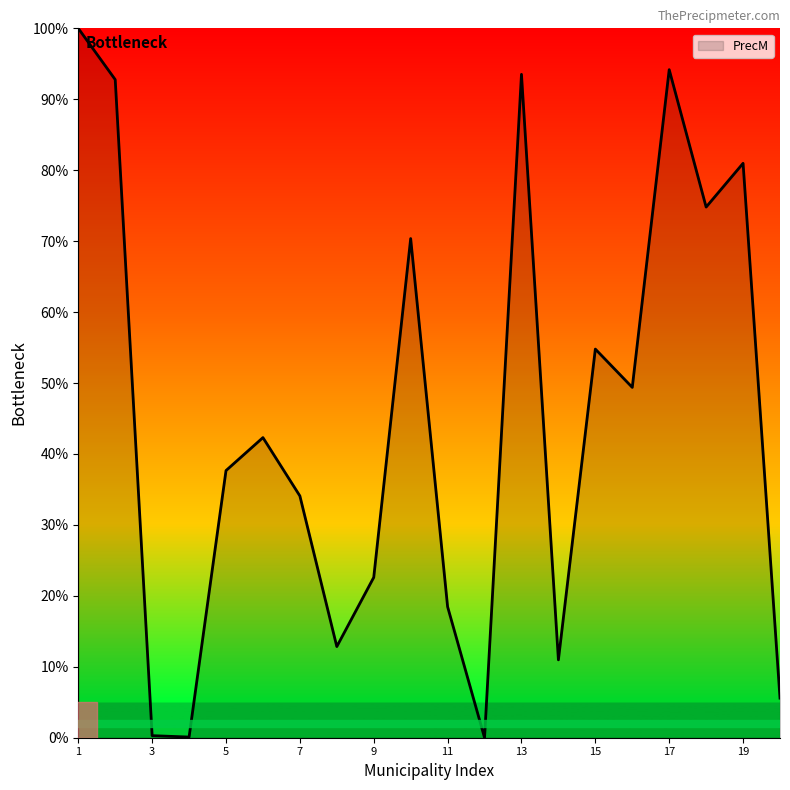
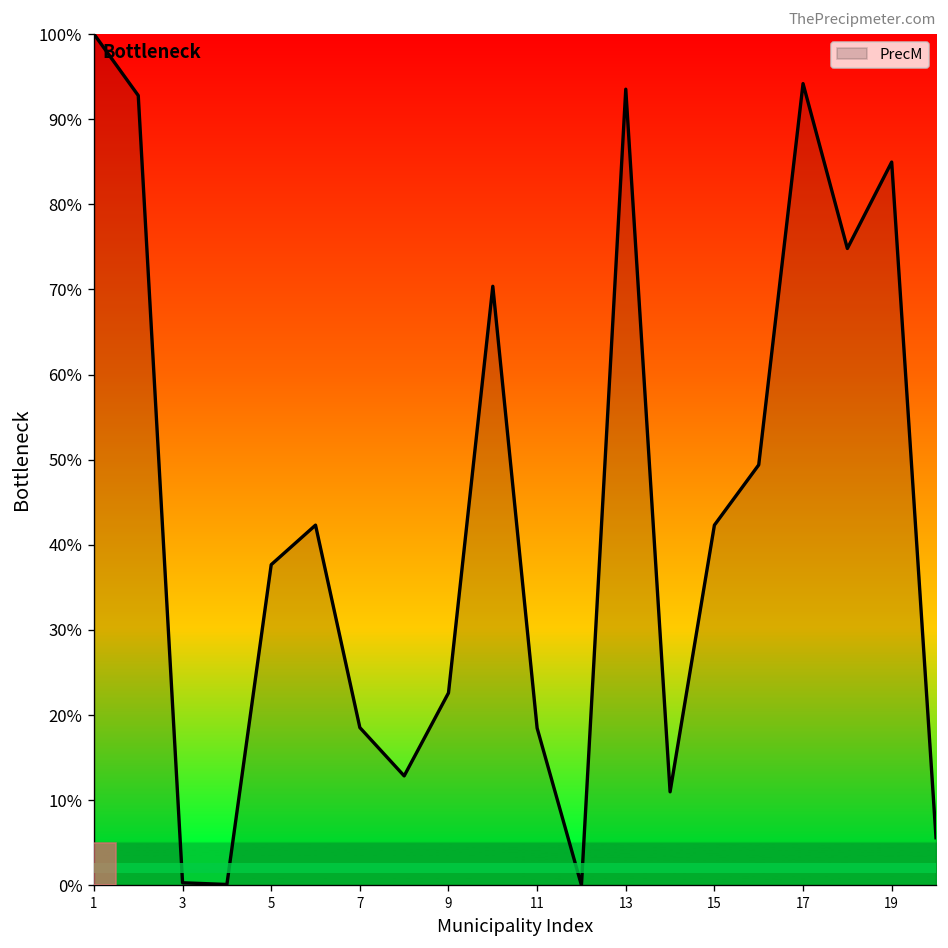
7: 34% -> 19%
15: 55% -> 42%
19: 81% -> 85%
